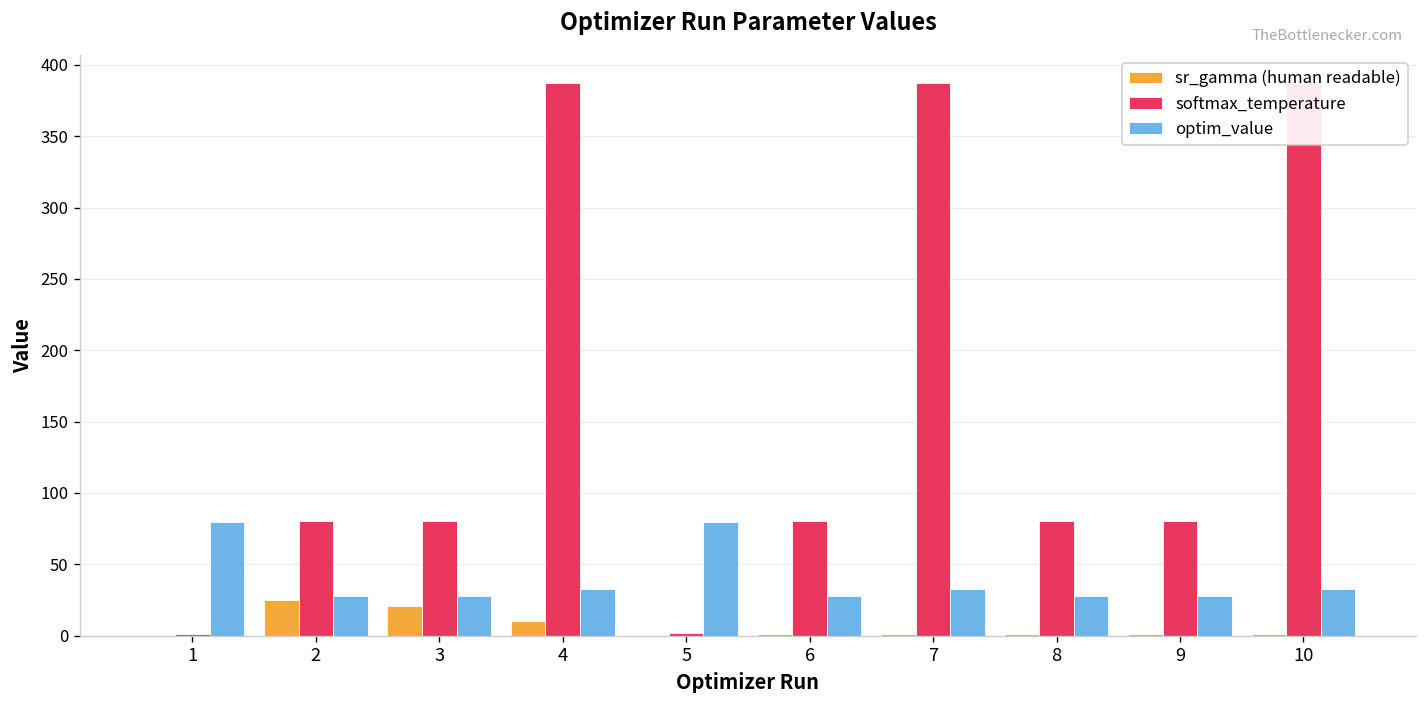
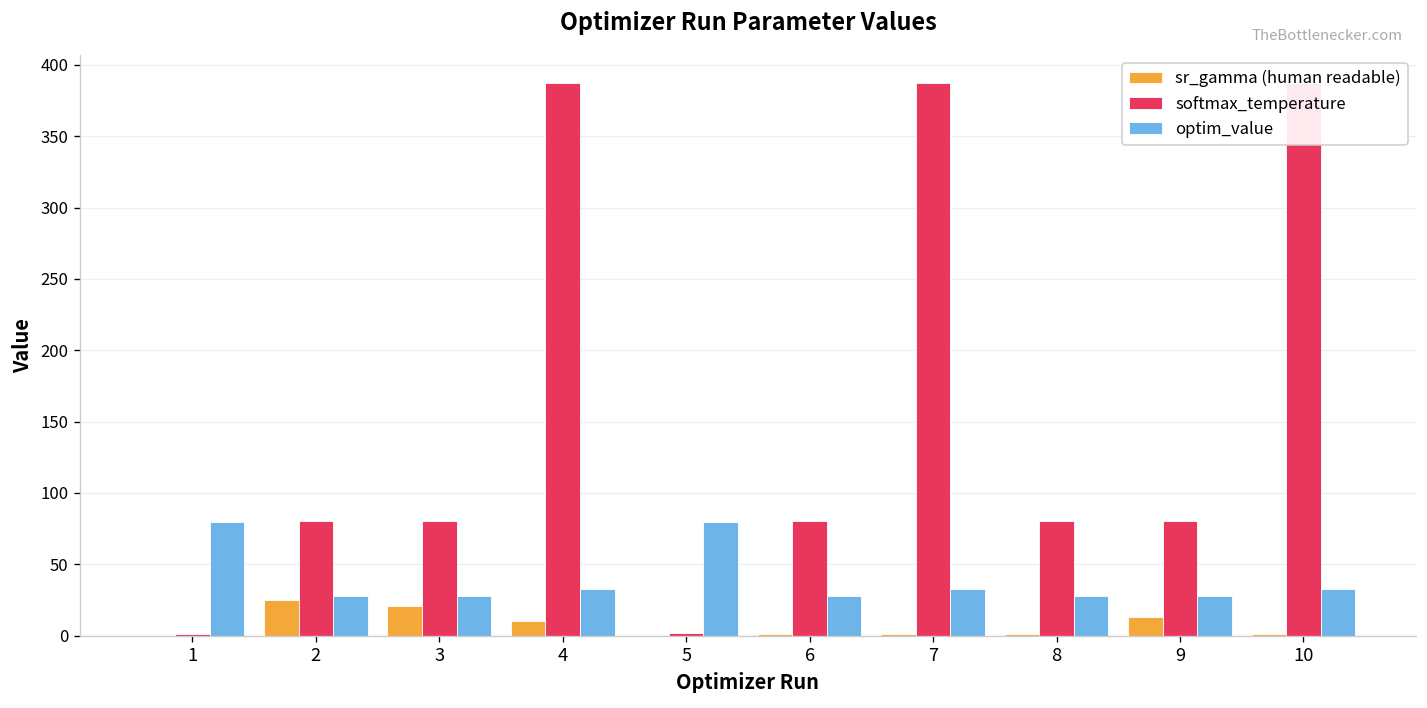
sr_gamma (human readable), 9: 1 -> 13
